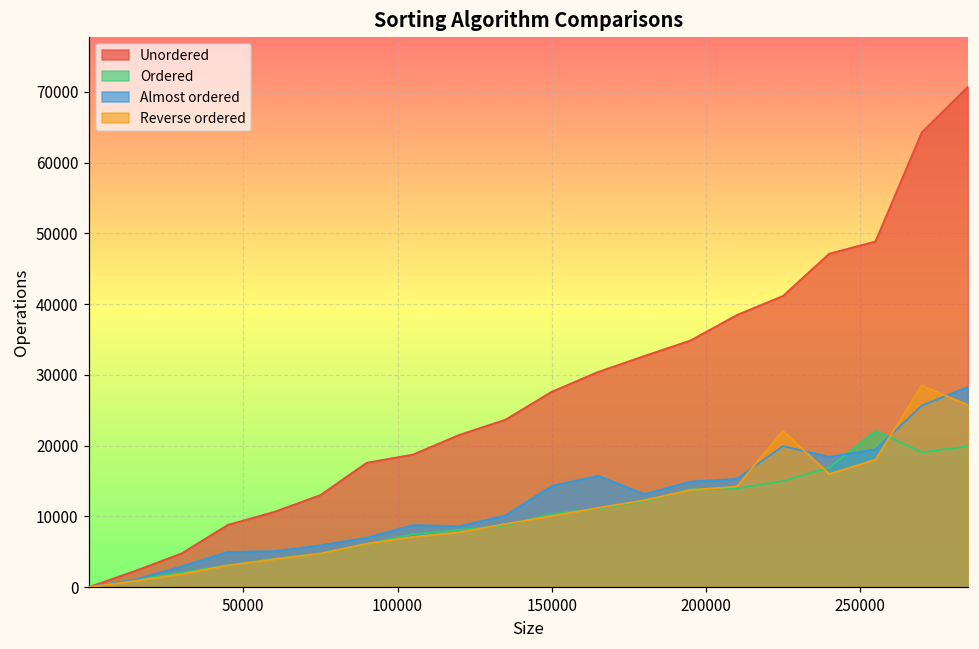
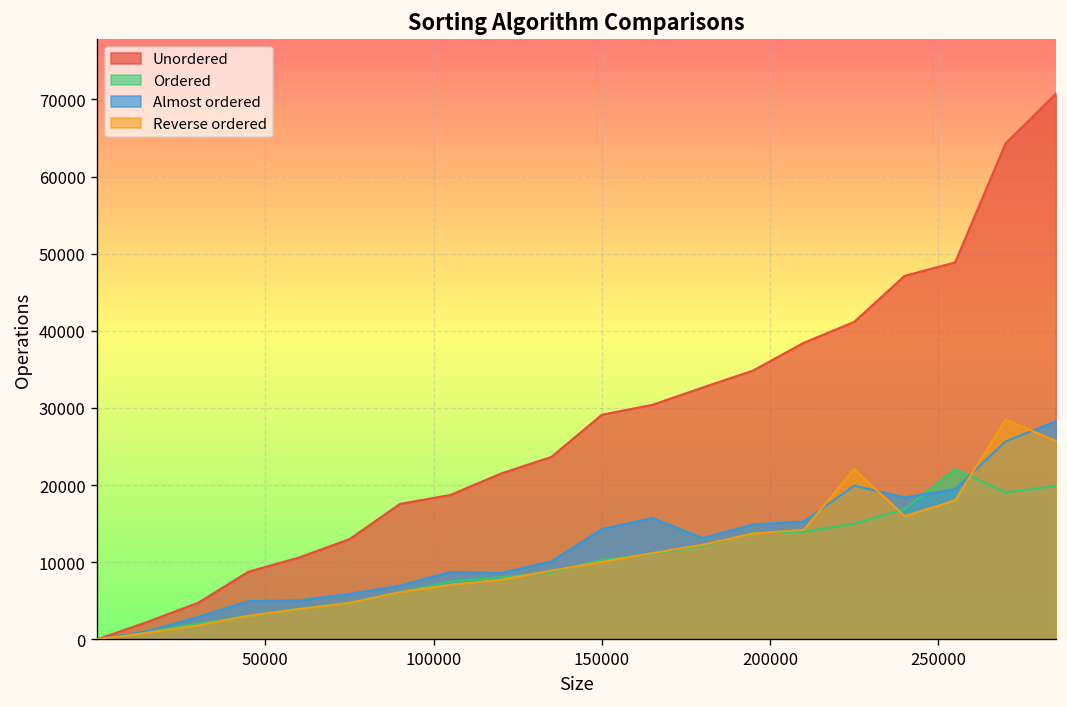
Unordered, 150000: 28000 -> 29000
